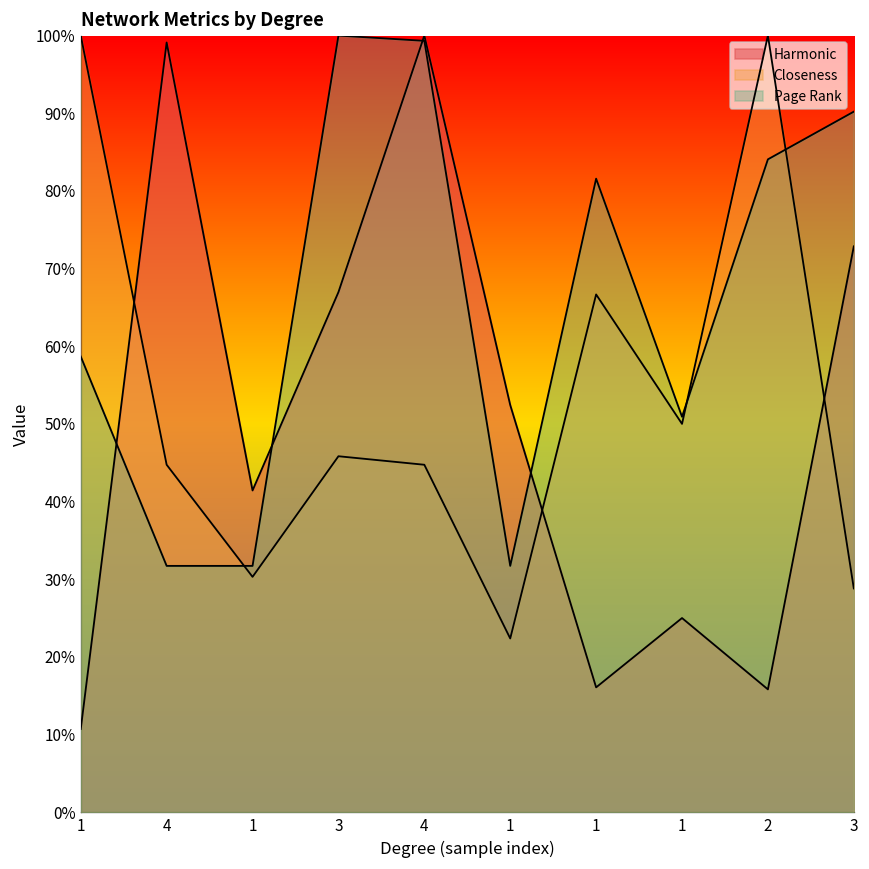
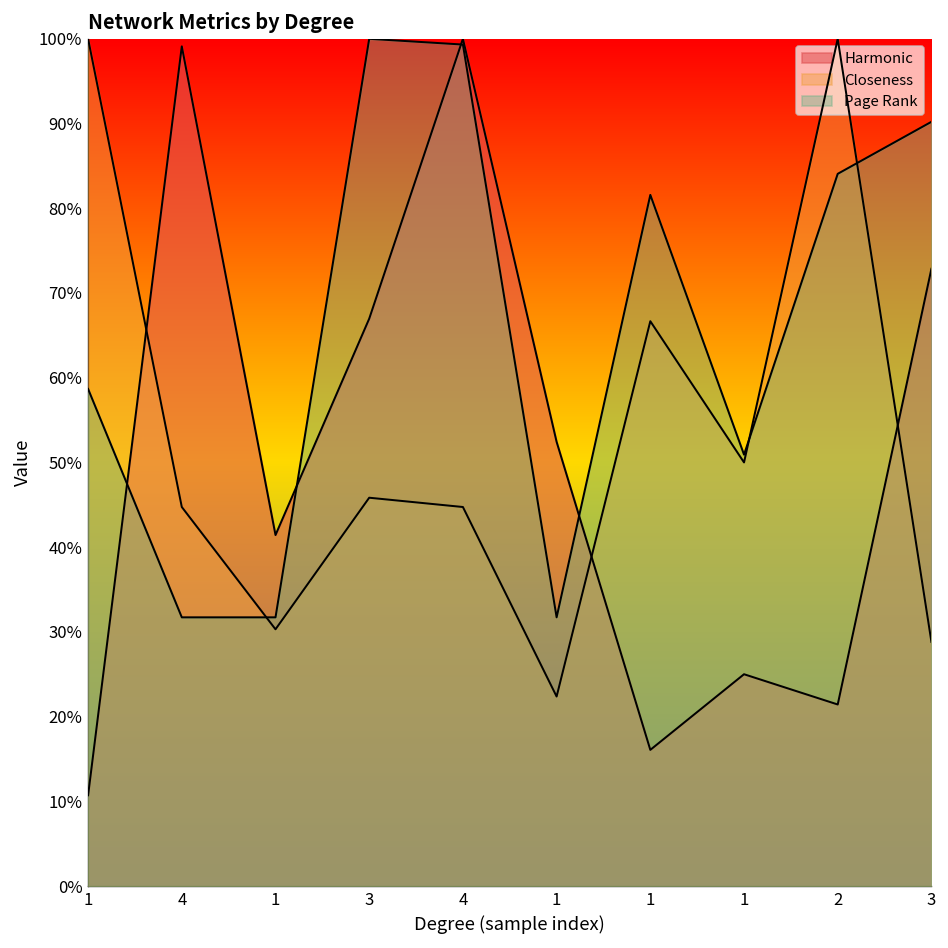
Harmonic, 2: 16% -> 21%
